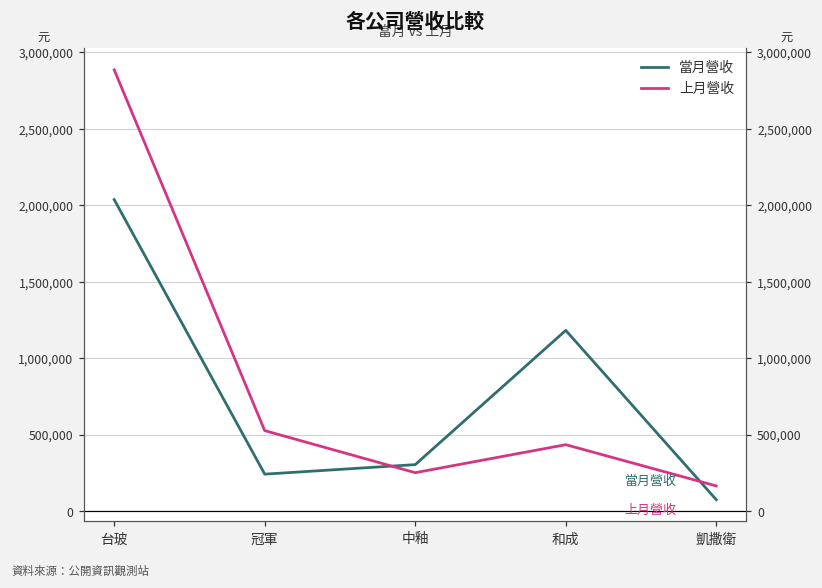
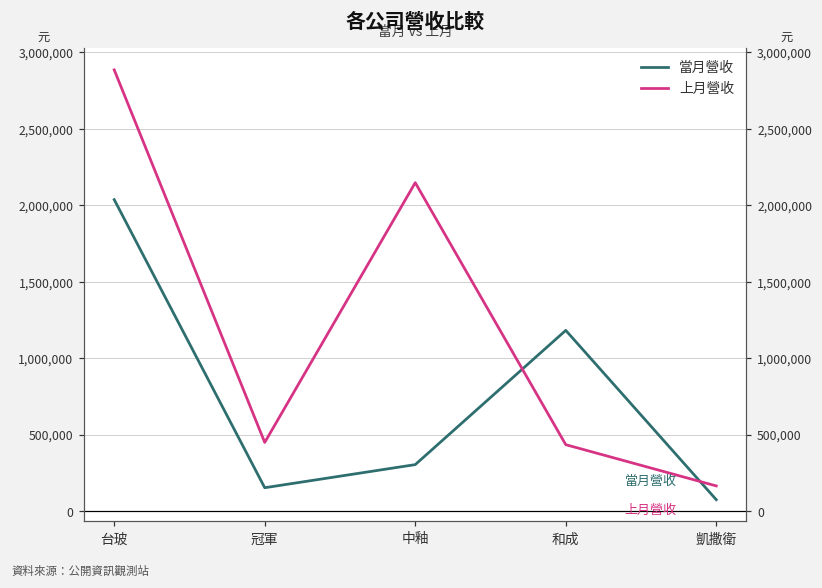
當月營收, 冠軍: 240,000 -> 150,000
上月營收, 冠軍: 530,000 -> 450,000
上月營收, 中釉: 250,000 -> 2,150,000
